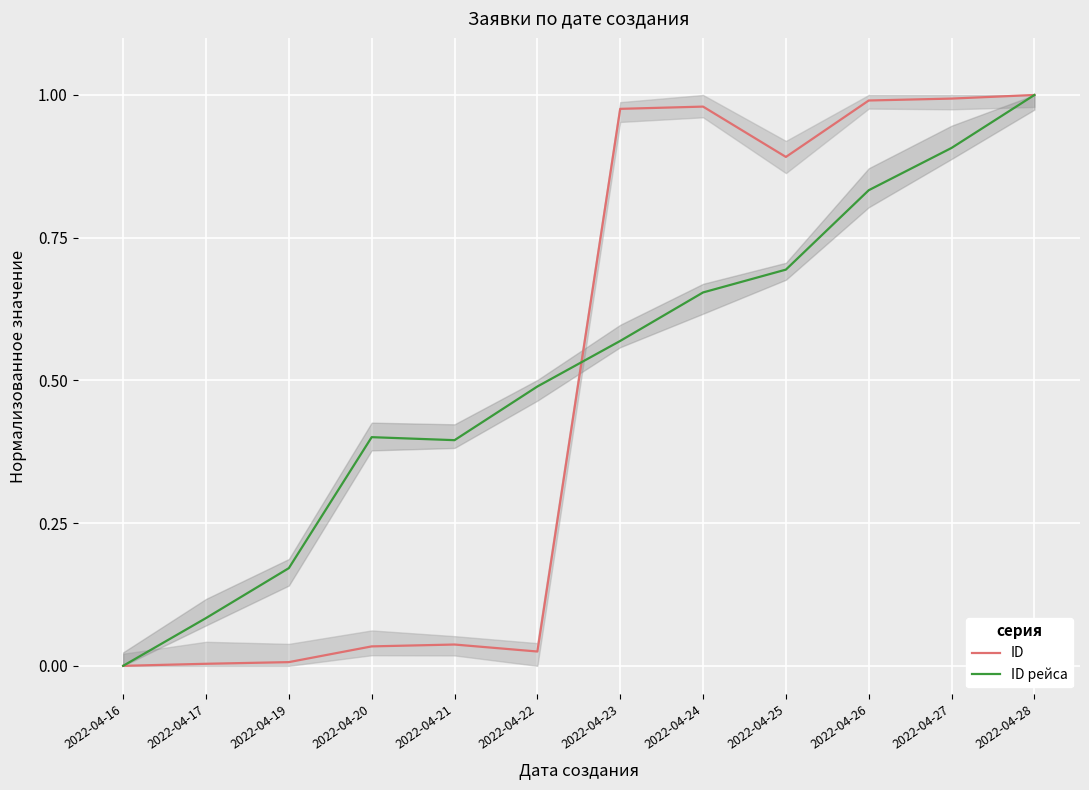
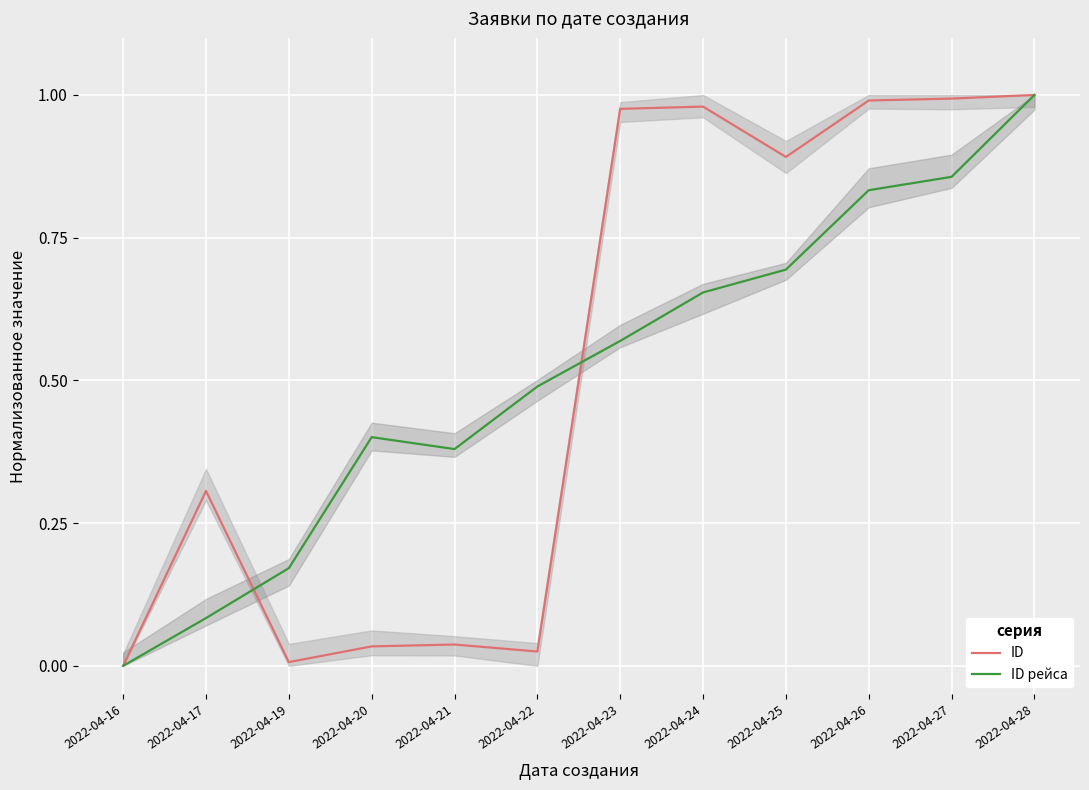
ID, 2022-04-17: 0.00 -> 0.31
ID рейса, 2022-04-21: 0.40 -> 0.38
ID рейса, 2022-04-27: 0.91 -> 0.86
